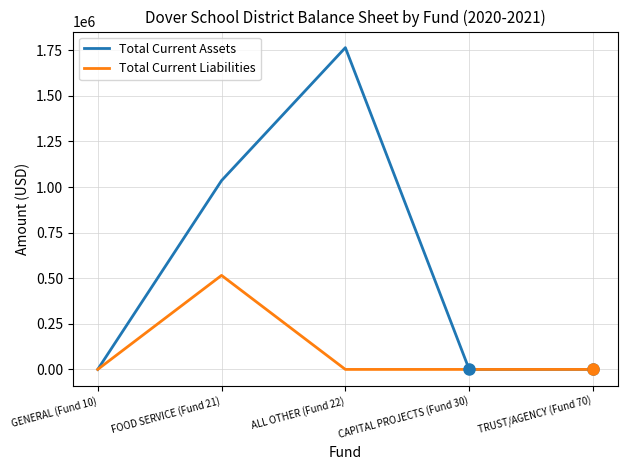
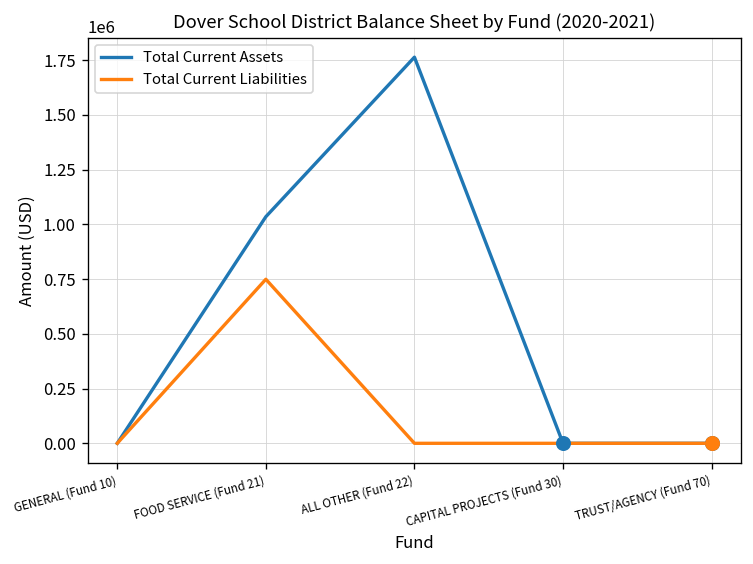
Total Current Liabilities, FOOD SERVICE (Fund 21): 520000 -> 750000
